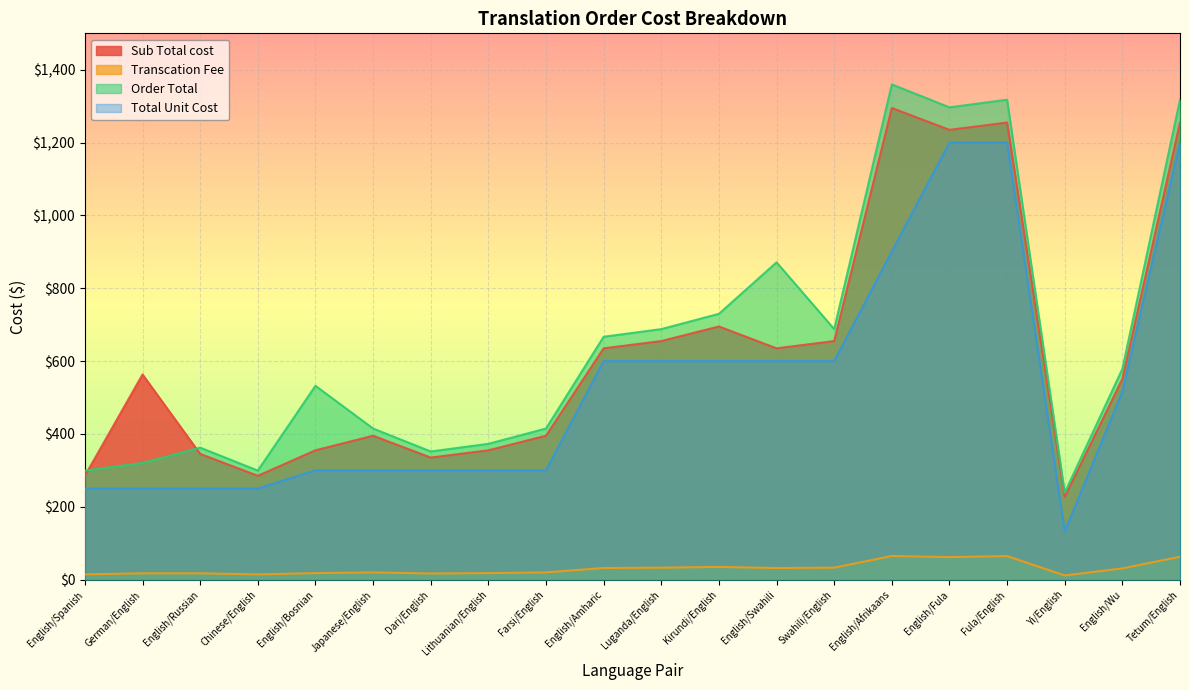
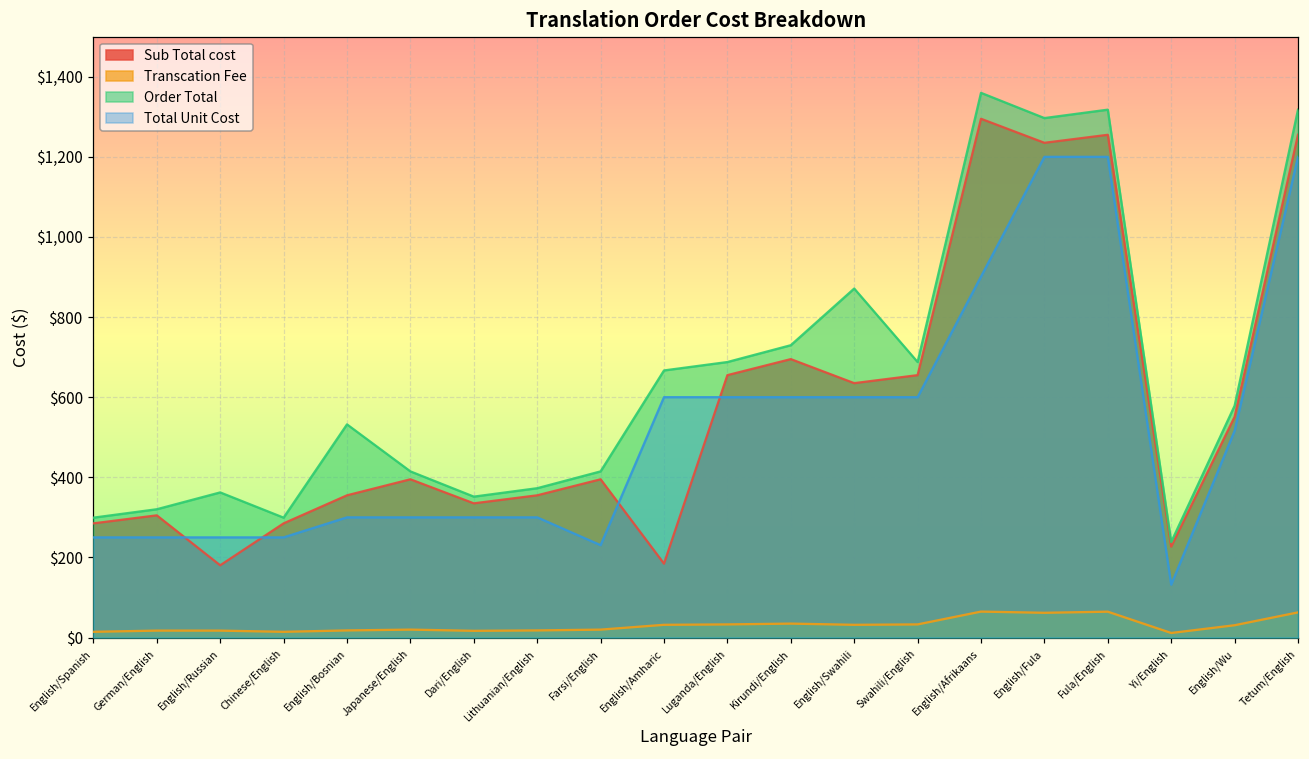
Sub Total cost, German/English: $560 -> $310
Sub Total cost, English/Russian: $350 -> $180
Total Unit Cost, Farsi/English: $300 -> $230
Sub Total cost, English/Amharic: $640 -> $180
